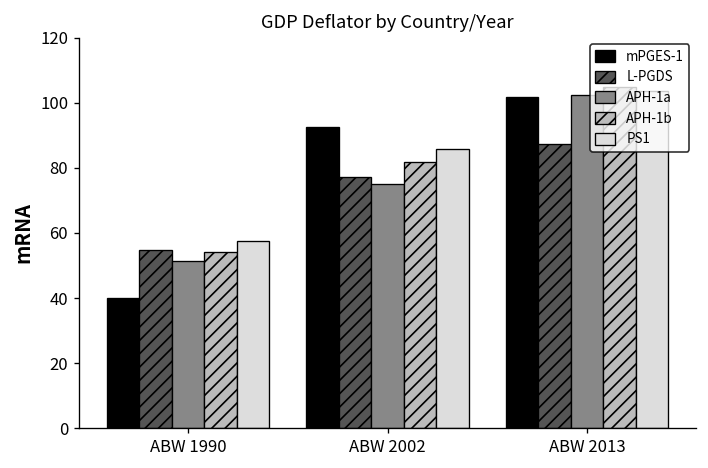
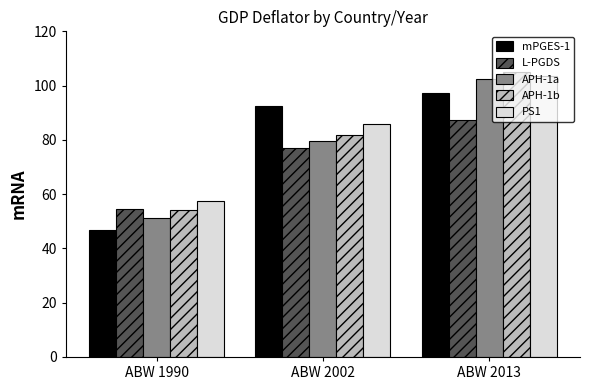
mPGES-1, ABW 1990: 40 -> 47
APH-1a, ABW 2002: 75 -> 80
mPGES-1, ABW 2013: 102 -> 97
